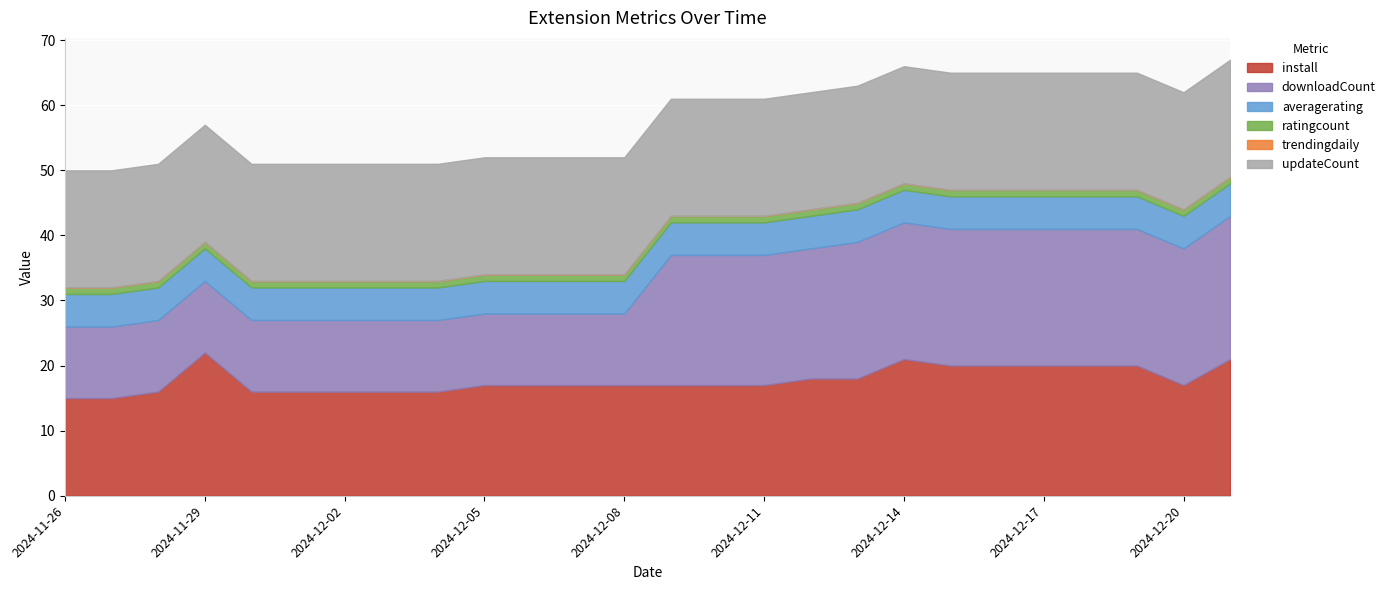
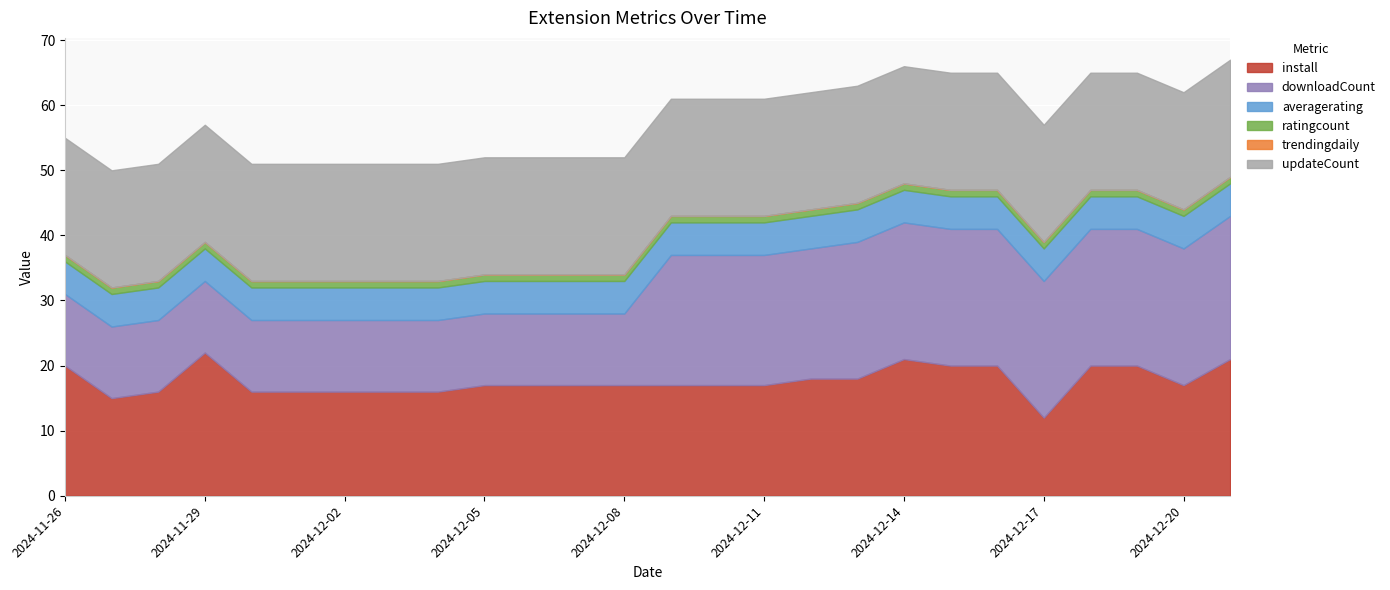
install, 2024-11-26: 15 -> 20
install, 2024-12-17: 20 -> 12
